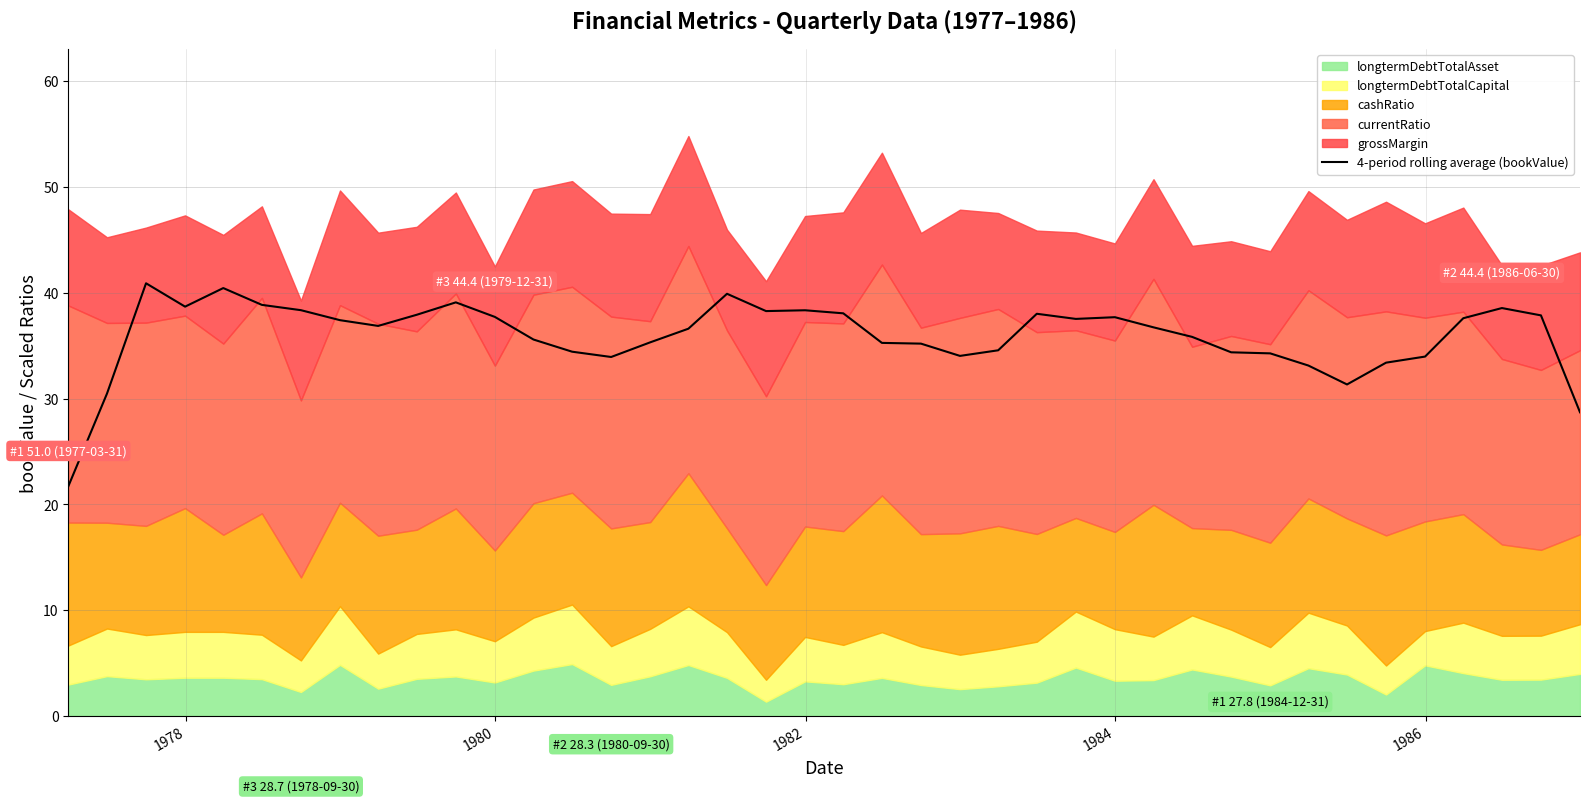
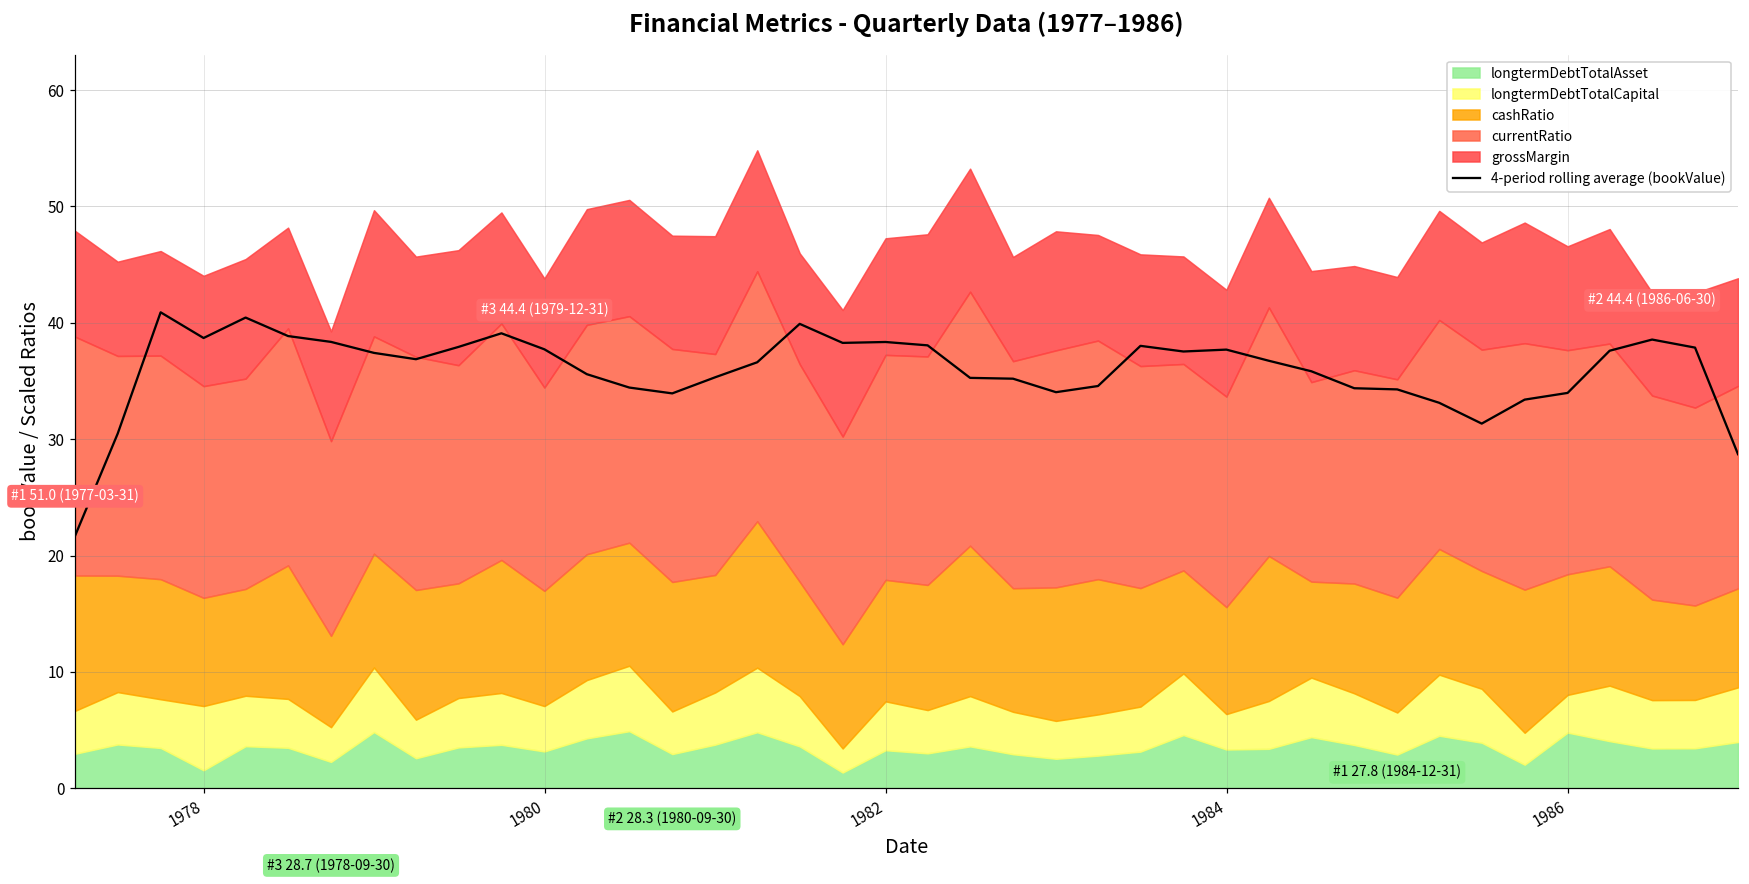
longtermDebtTotalAsset, 1978: 3.6 -> 1.5
longtermDebtTotalCapital, 1978: 4.3 -> 5.5
cashRatio, 1978: 11.7 -> 9.3
cashRatio, 1980: 8.6 -> 9.9
longtermDebtTotalCapital, 1984: 4.9 -> 3.0
